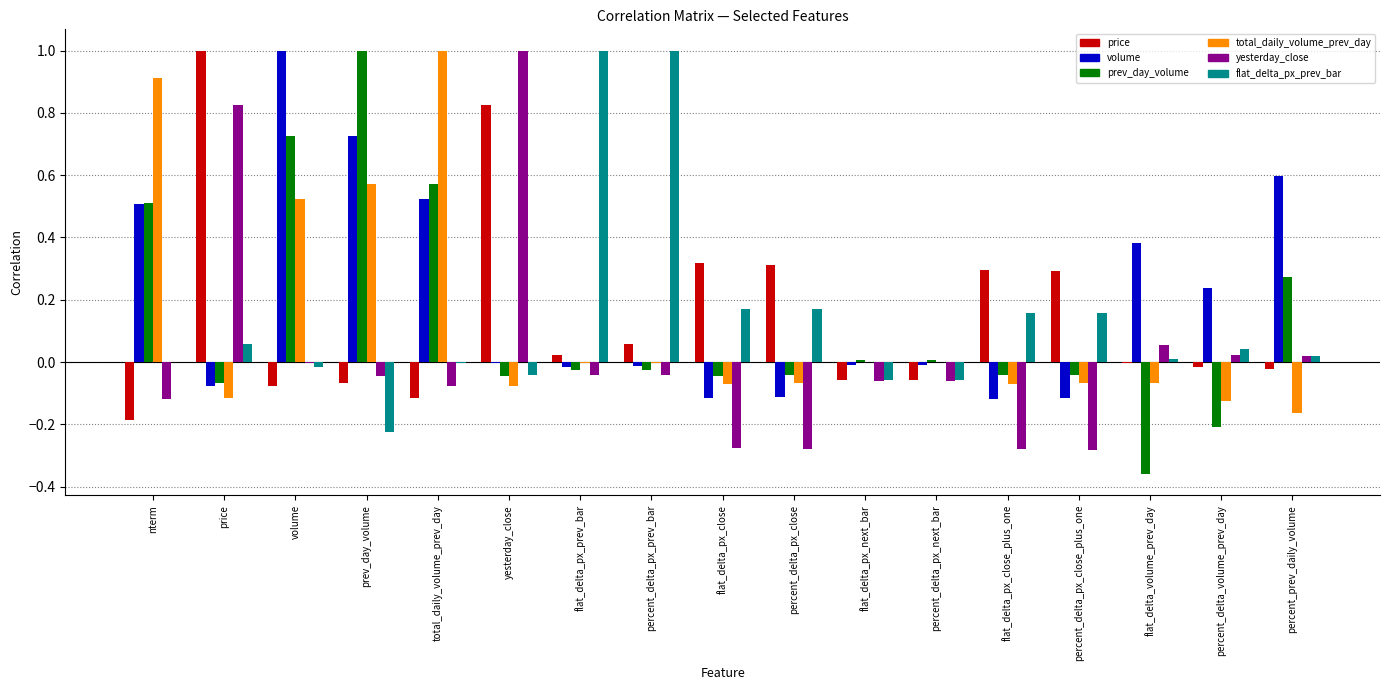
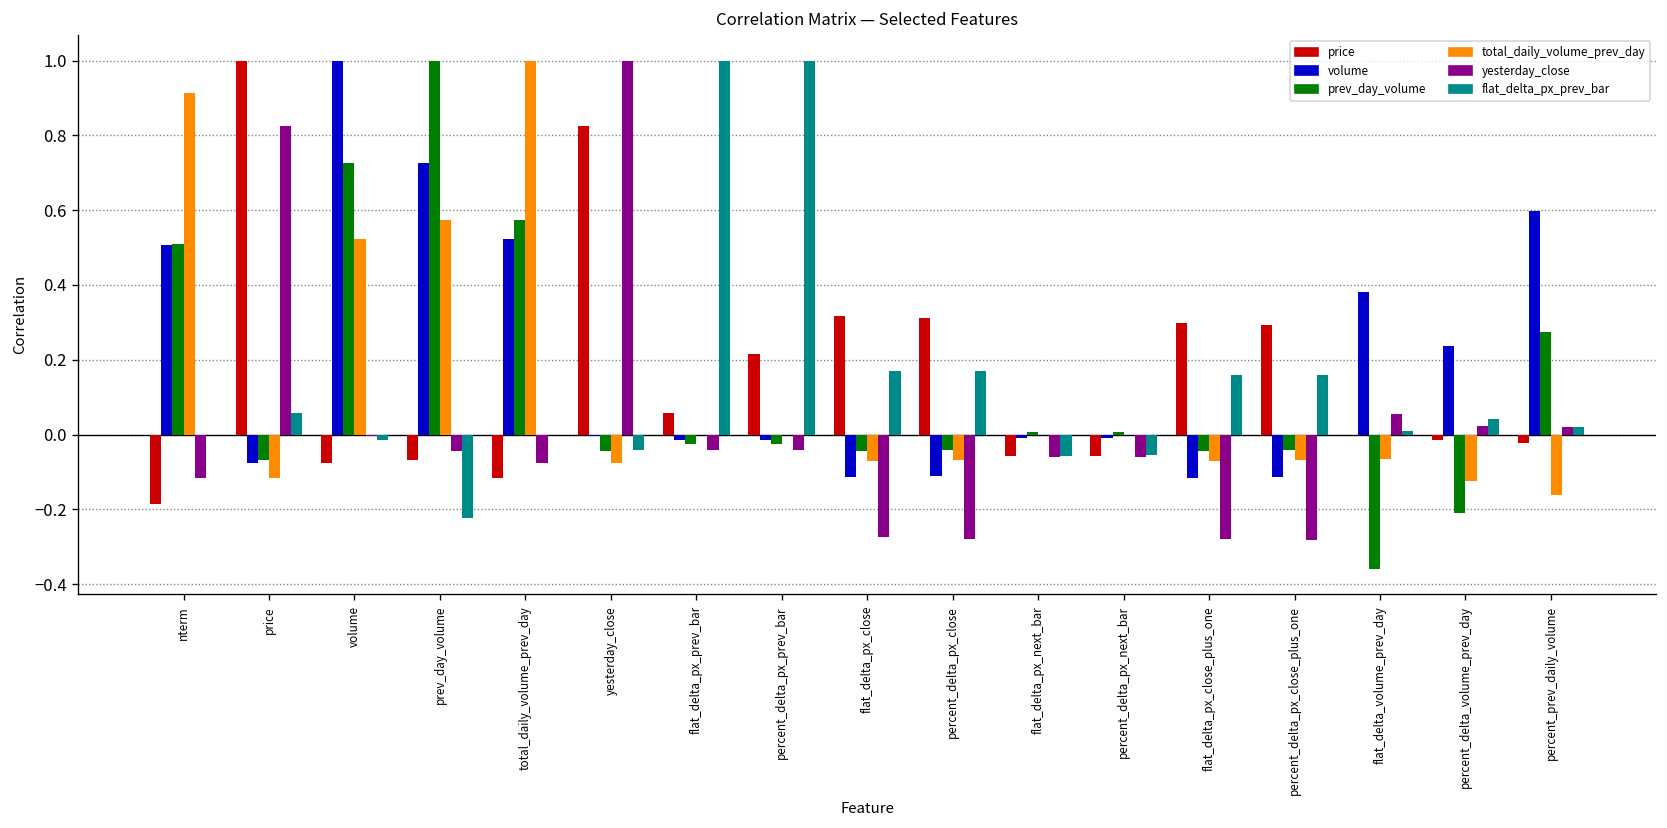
price, flat_delta_px_prev_bar: 0.02 -> 0.06
price, percent_delta_px_prev_bar: 0.06 -> 0.22
